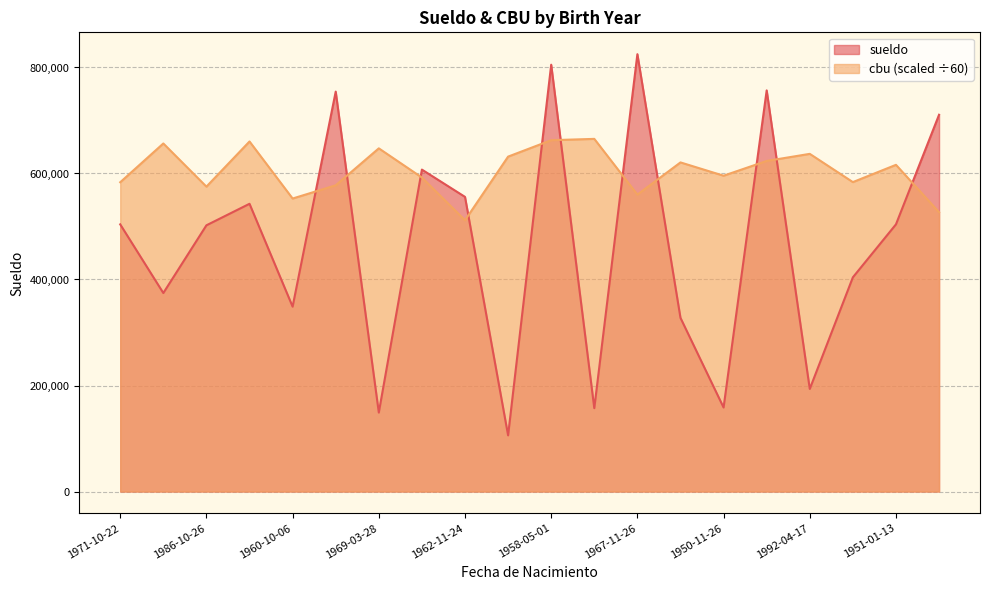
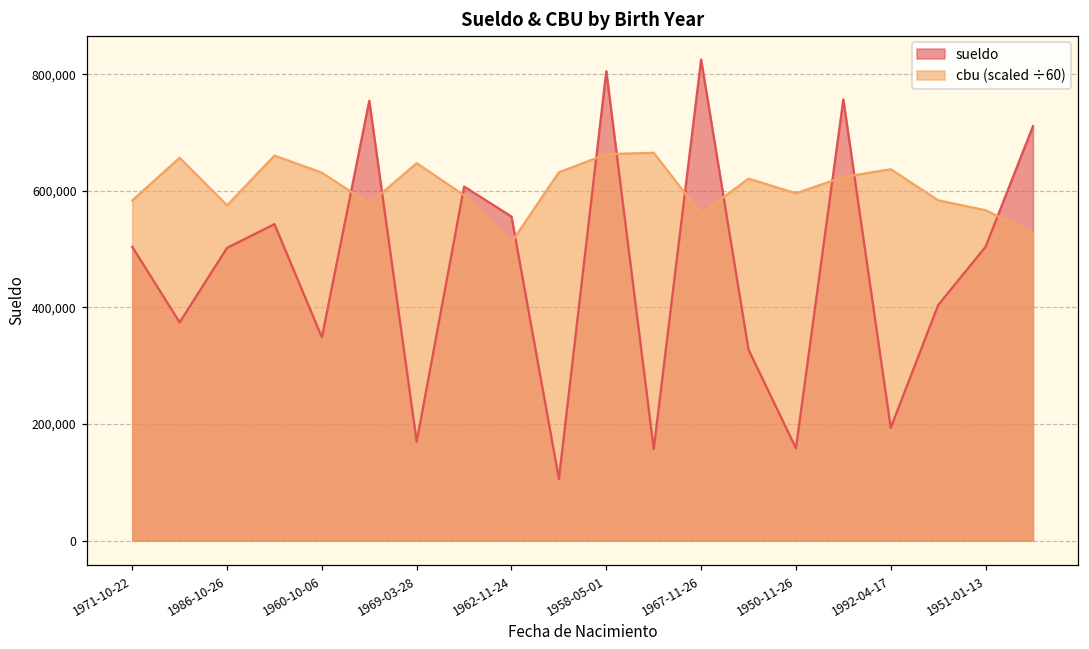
cbu (scaled ÷60), 1960-10-06: 550,000 -> 630,000
sueldo, 1969-03-28: 150,000 -> 170,000
cbu (scaled ÷60), 1951-01-13: 620,000 -> 570,000
